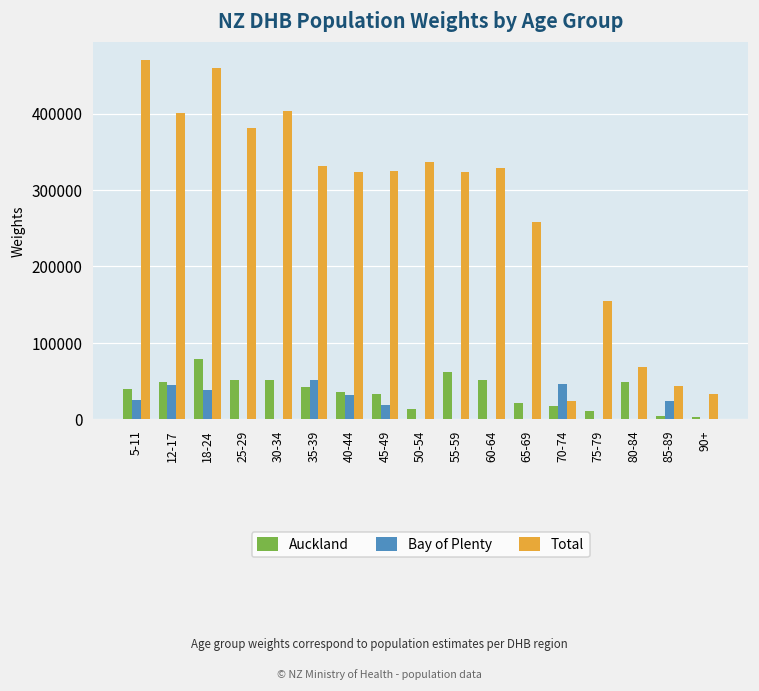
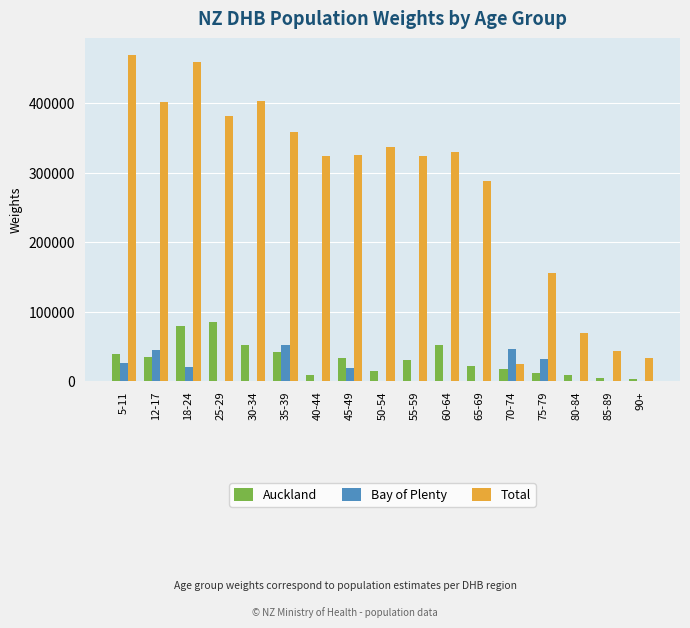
Auckland, 12-17: 50000 -> 30000
Bay of Plenty, 18-24: 40000 -> 20000
Auckland, 25-29: 50000 -> 90000
Total, 35-39: 330000 -> 360000
Auckland, 40-44: 40000 -> 10000
Bay of Plenty, 40-44: 30000 -> 0
Auckland, 55-59: 60000 -> 30000
Total, 65-69: 260000 -> 290000
Bay of Plenty, 75-79: 0 -> 30000
Auckland, 80-84: 50000 -> 10000
Bay of Plenty, 85-89: 20000 -> 0
